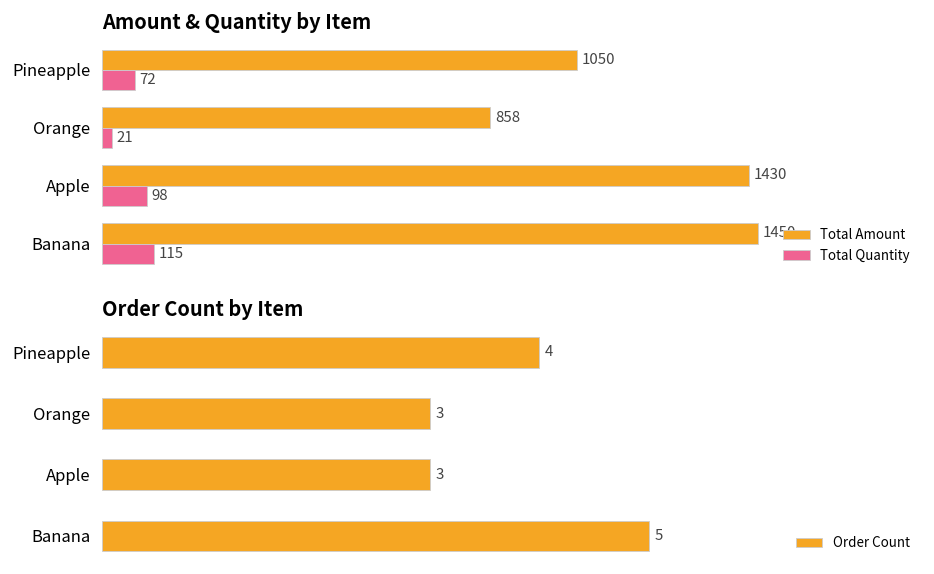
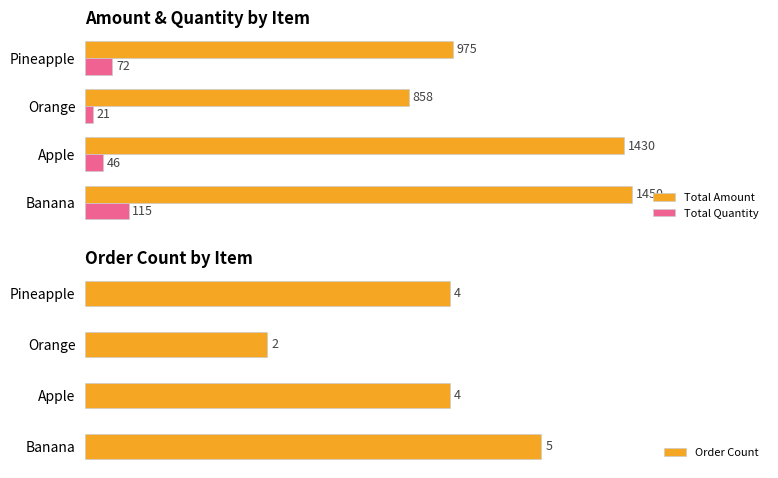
Amount & Quantity by Item, Total Amount, Pineapple: 1050 -> 975
Amount & Quantity by Item, Total Quantity, Apple: 98 -> 46
Order Count by Item, Orange: 3 -> 2
Order Count by Item, Apple: 3 -> 4
